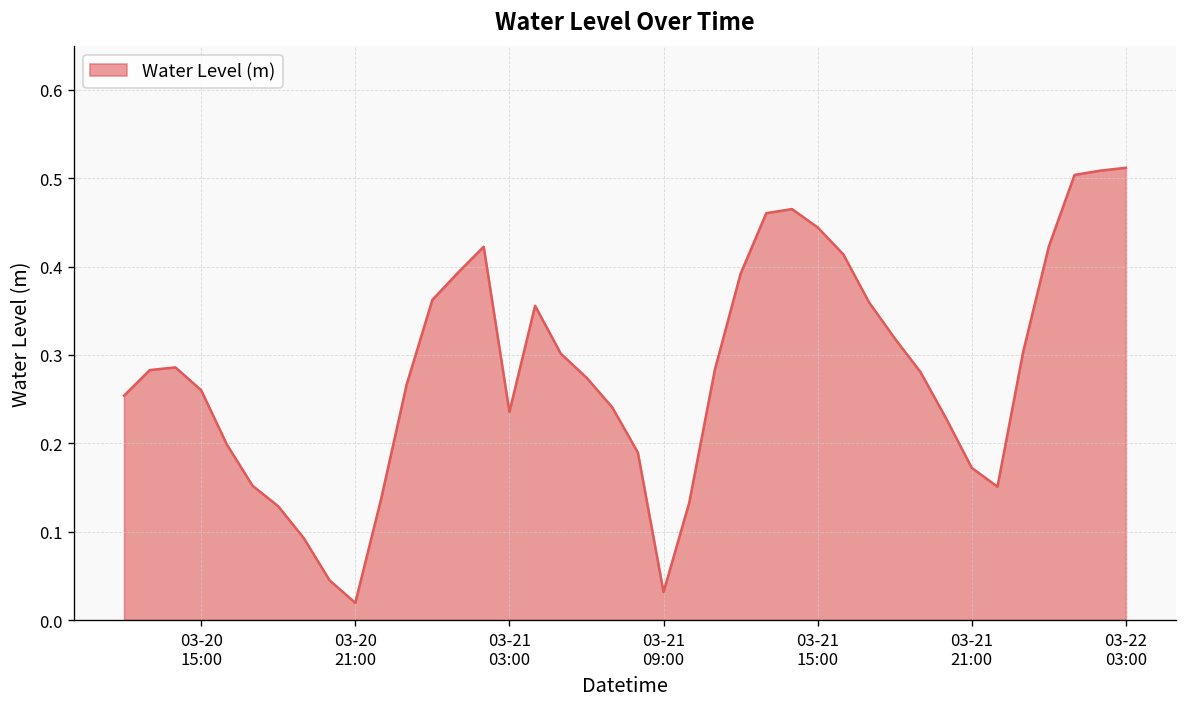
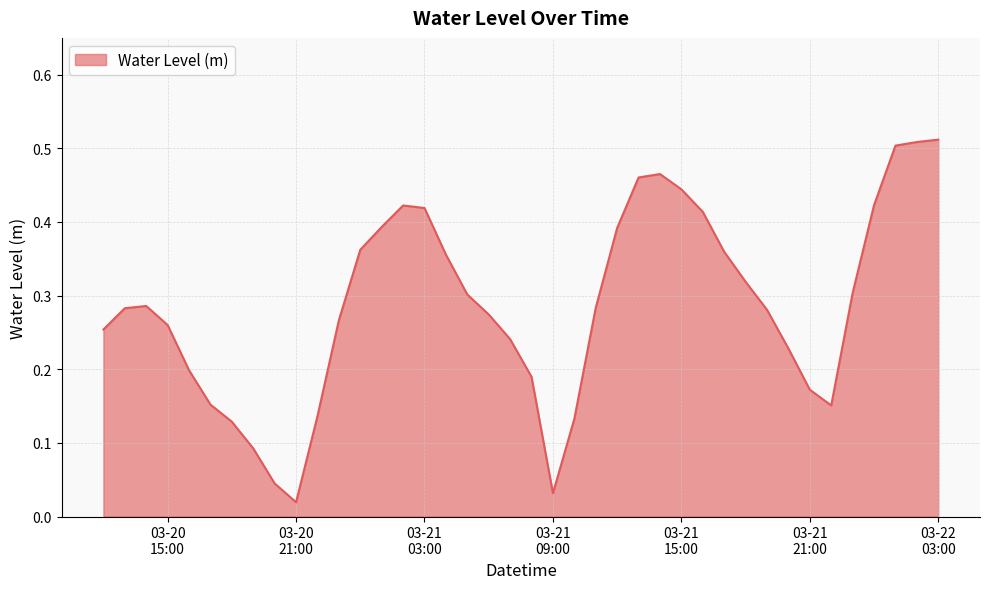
03-21 03:00: 0.24 -> 0.42
